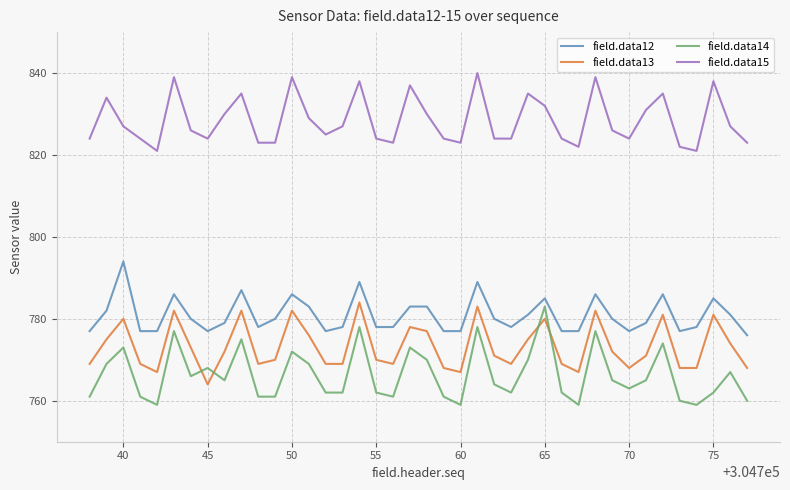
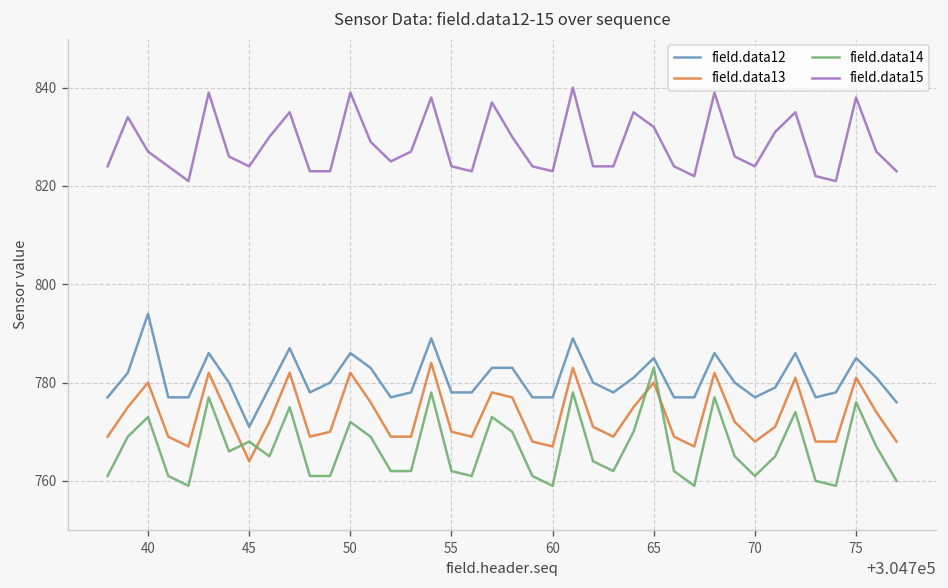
field.data12, 45: 777 -> 771
field.data14, 70: 763 -> 761
field.data14, 75: 762 -> 776
